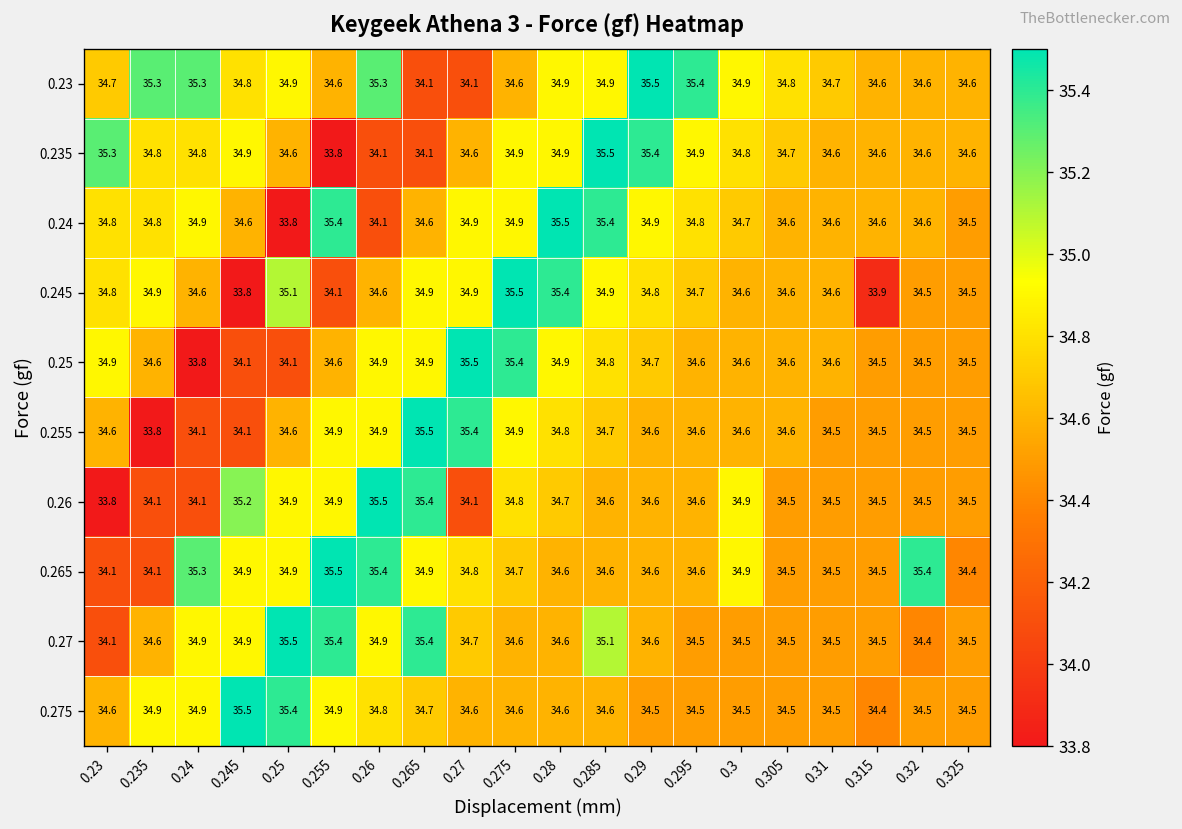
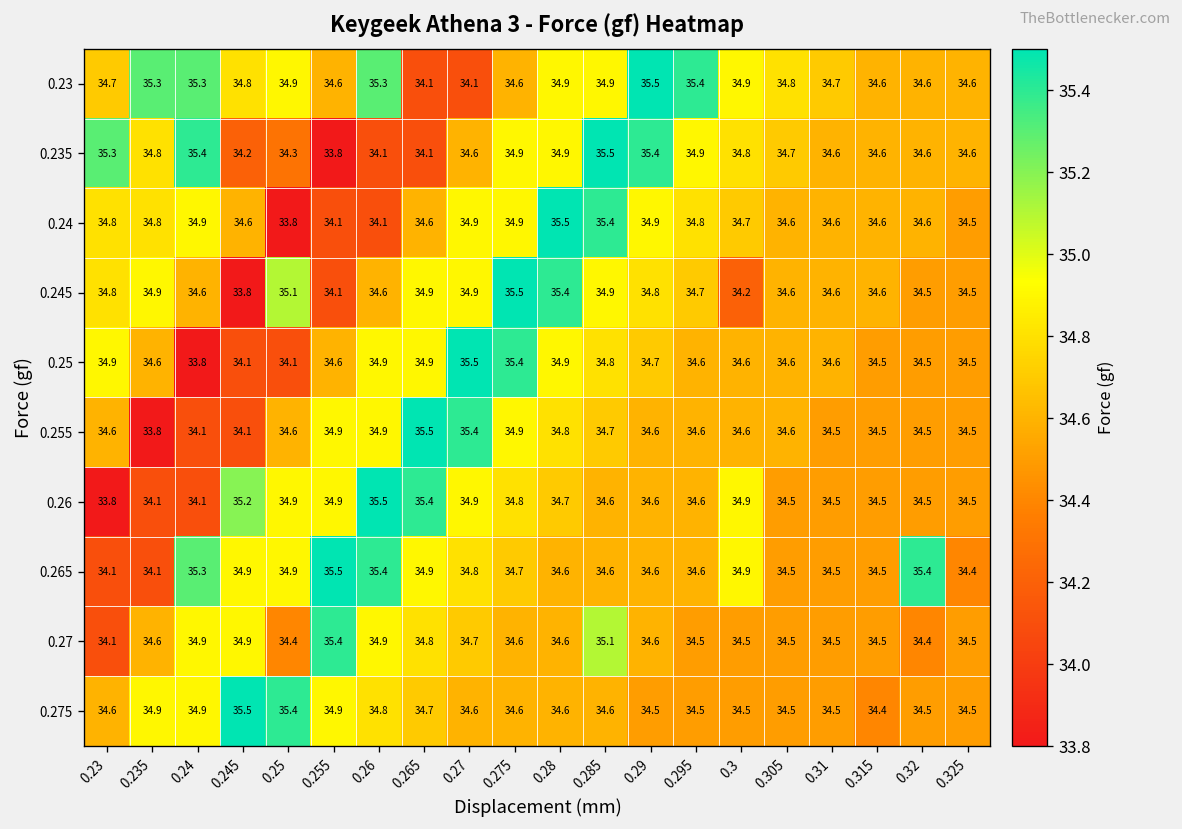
0.235, 0.24: 34.8 -> 35.4
0.235, 0.245: 34.9 -> 34.2
0.235, 0.25: 34.6 -> 34.3
0.24, 0.255: 35.4 -> 34.1
0.245, 0.3: 34.6 -> 34.2
0.245, 0.315: 33.9 -> 34.6
0.26, 0.27: 34.1 -> 34.9
0.27, 0.25: 35.5 -> 34.4
0.27, 0.265: 35.4 -> 34.8
